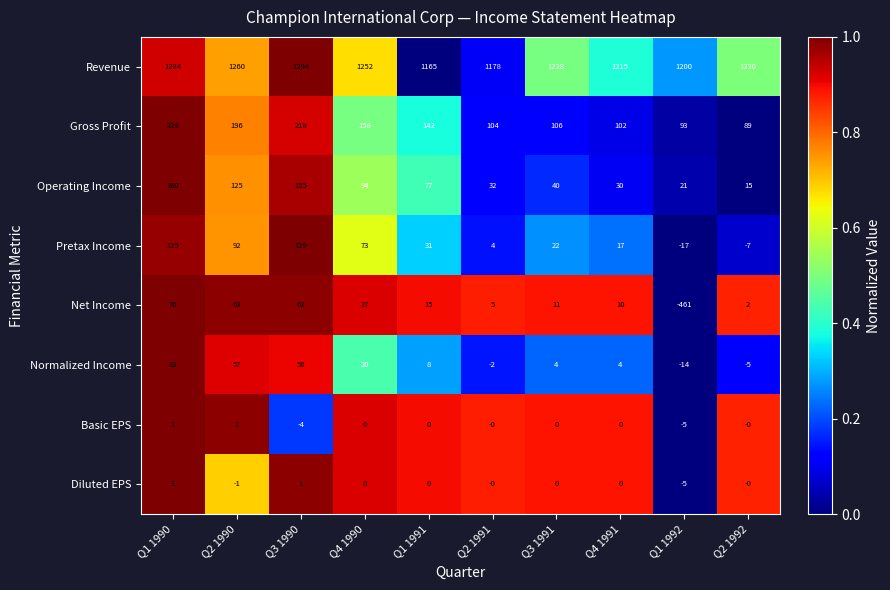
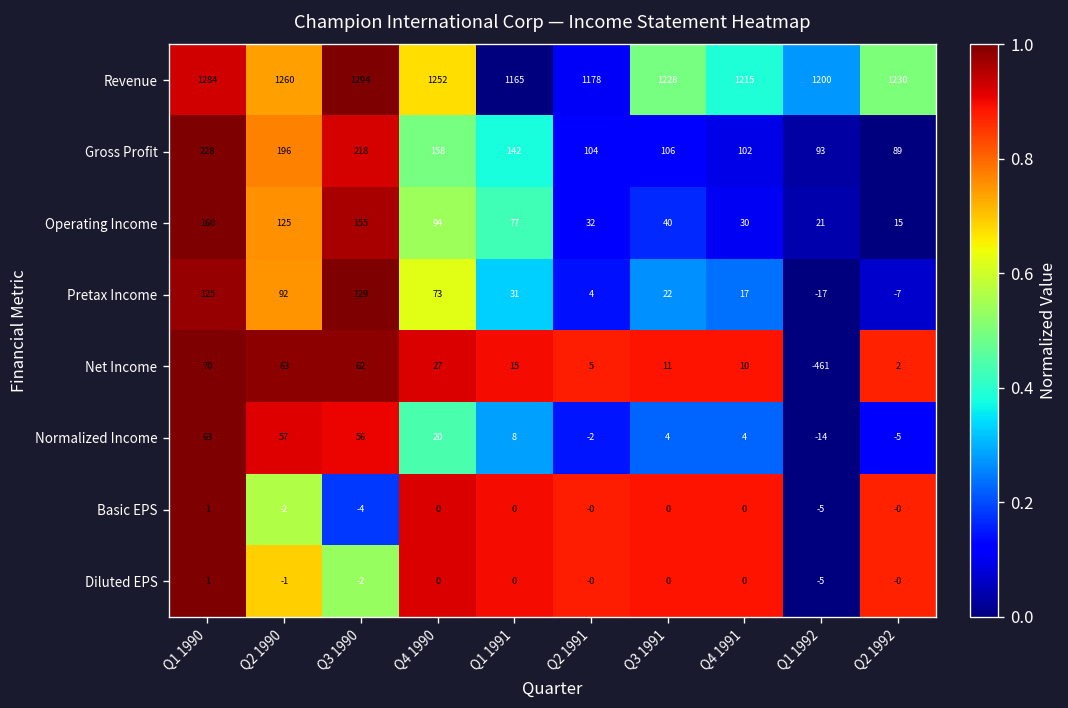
Basic EPS, Q2 1990: 1 -> -2
Diluted EPS, Q3 1990: 1 -> -2
